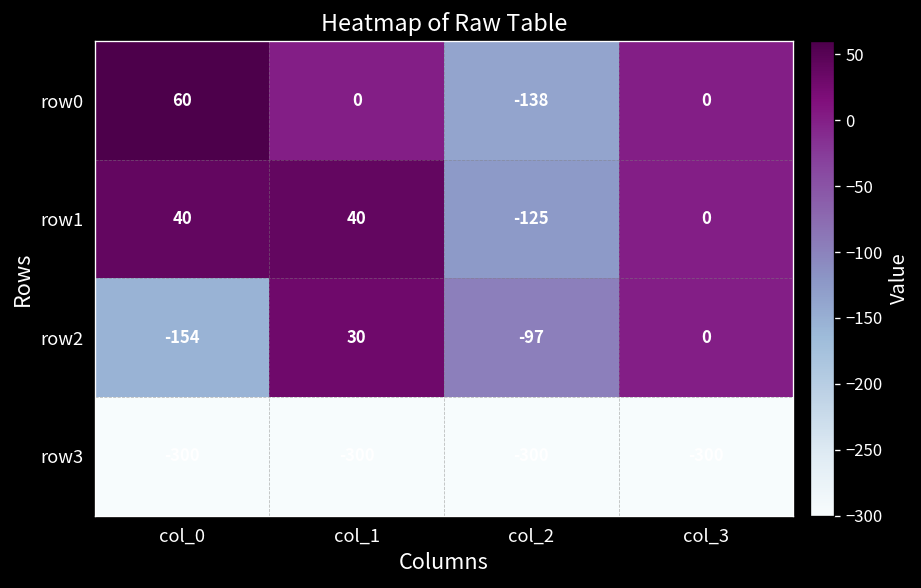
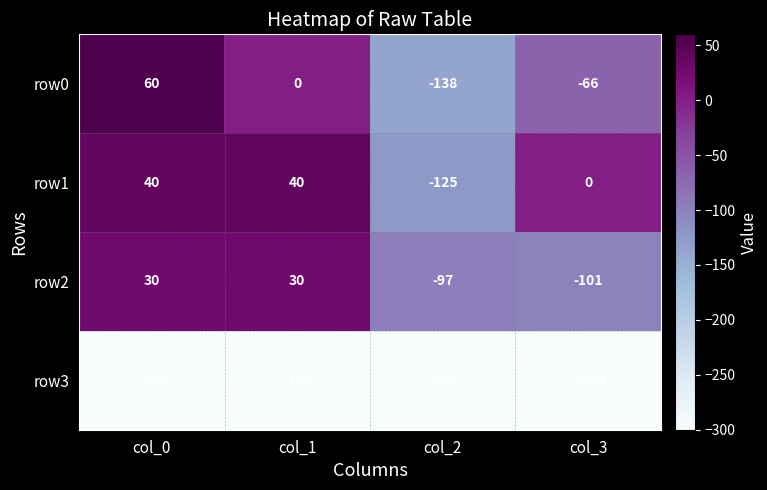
row0, col_3: 0 -> -66
row2, col_0: -154 -> 30
row2, col_3: 0 -> -101
